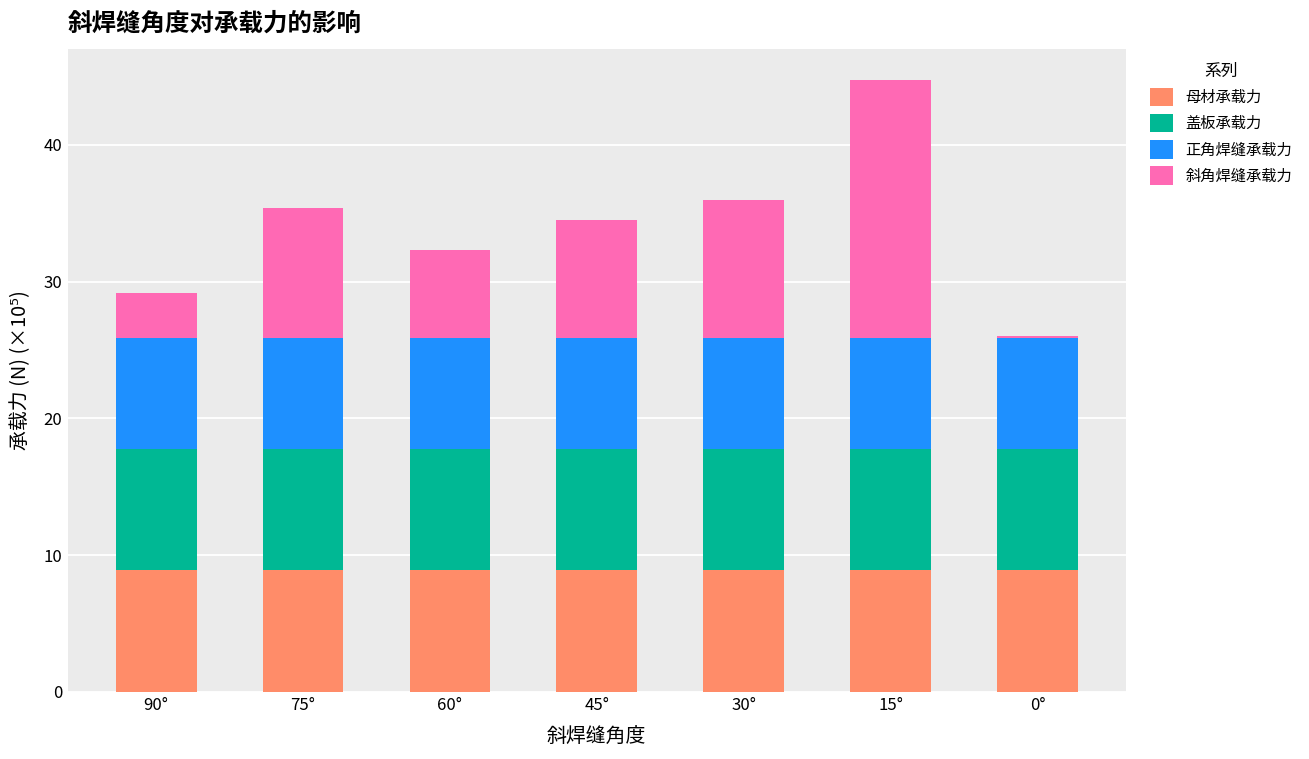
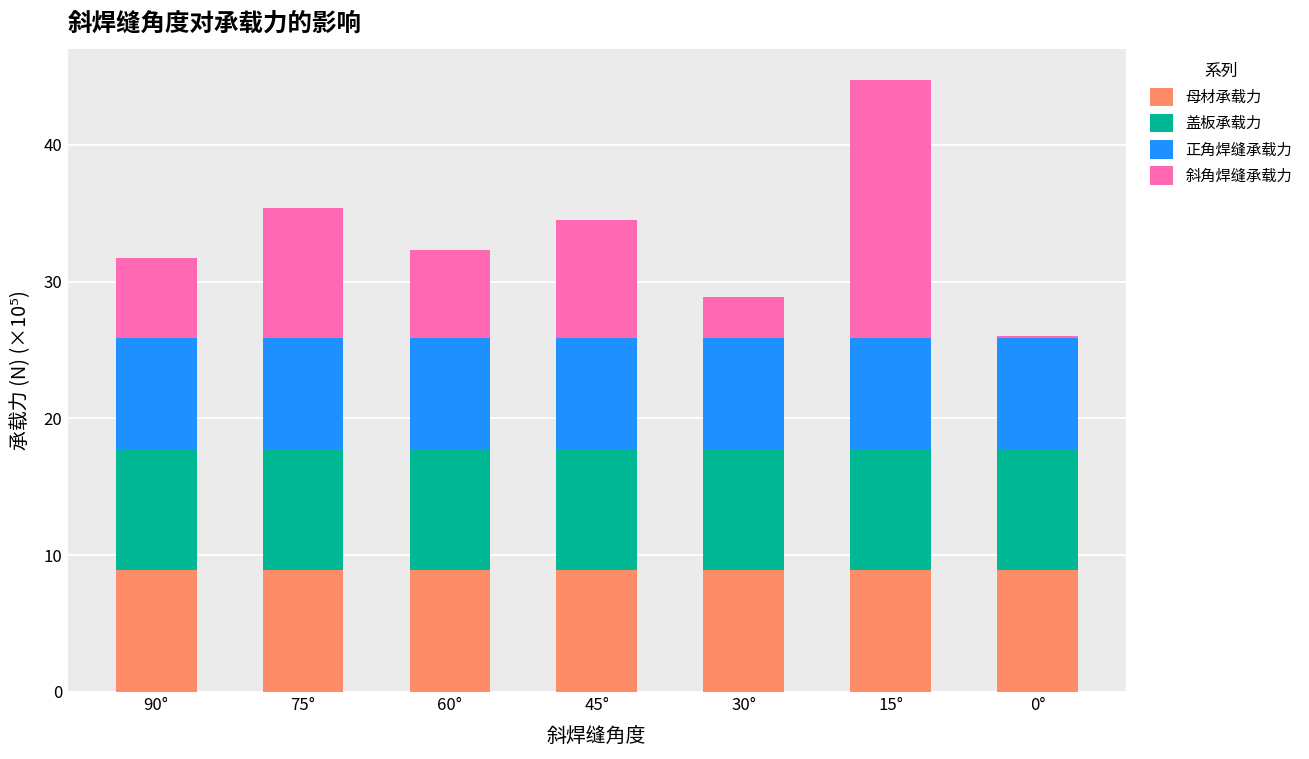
斜角焊缝承载力, 90°: 3.3 -> 5.9
斜角焊缝承载力, 30°: 10.1 -> 3.0
